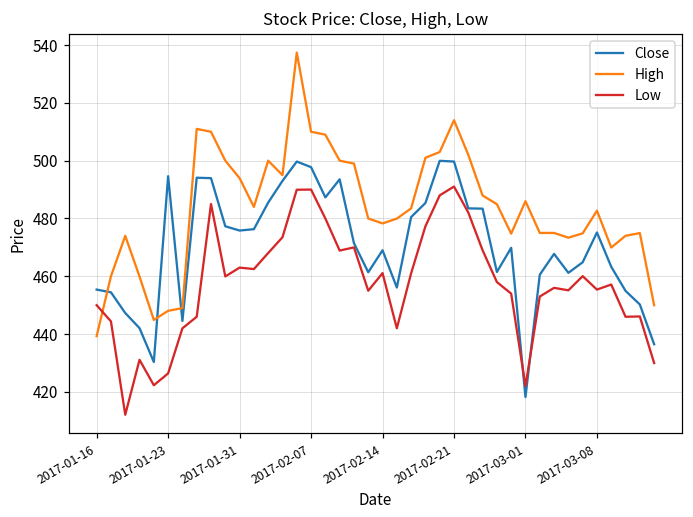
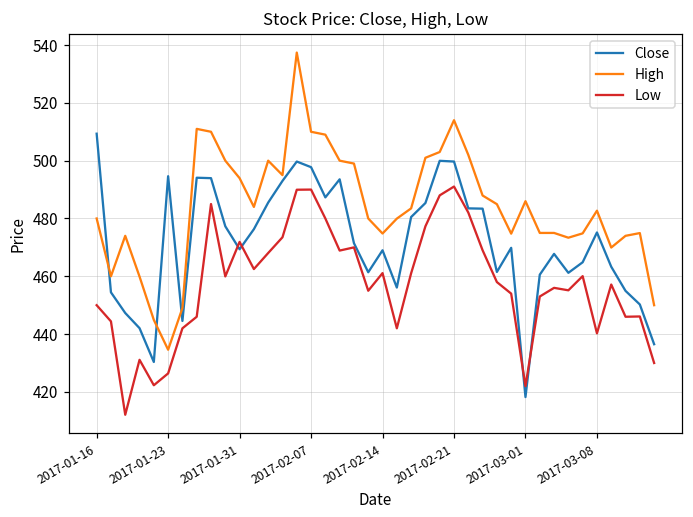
Close, 2017-01-16: 455 -> 509
High, 2017-01-16: 439 -> 480
High, 2017-01-23: 448 -> 435
Close, 2017-01-31: 476 -> 469
Low, 2017-01-31: 463 -> 472
High, 2017-02-14: 478 -> 475
Low, 2017-03-08: 455 -> 440
